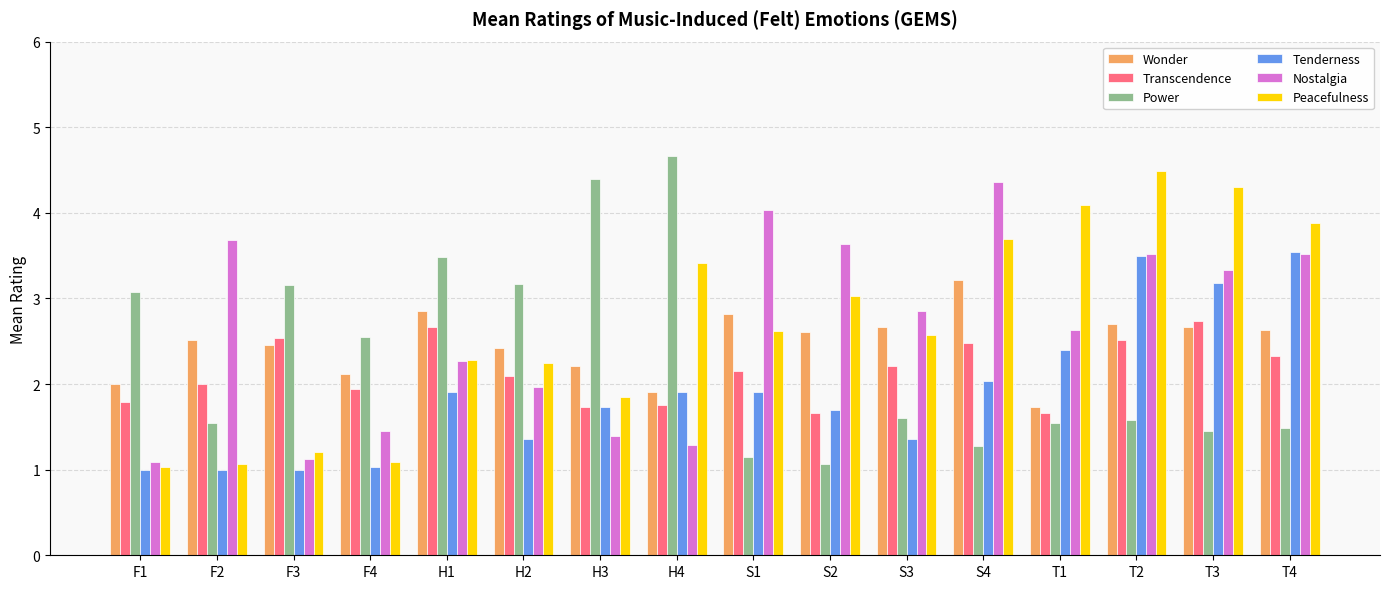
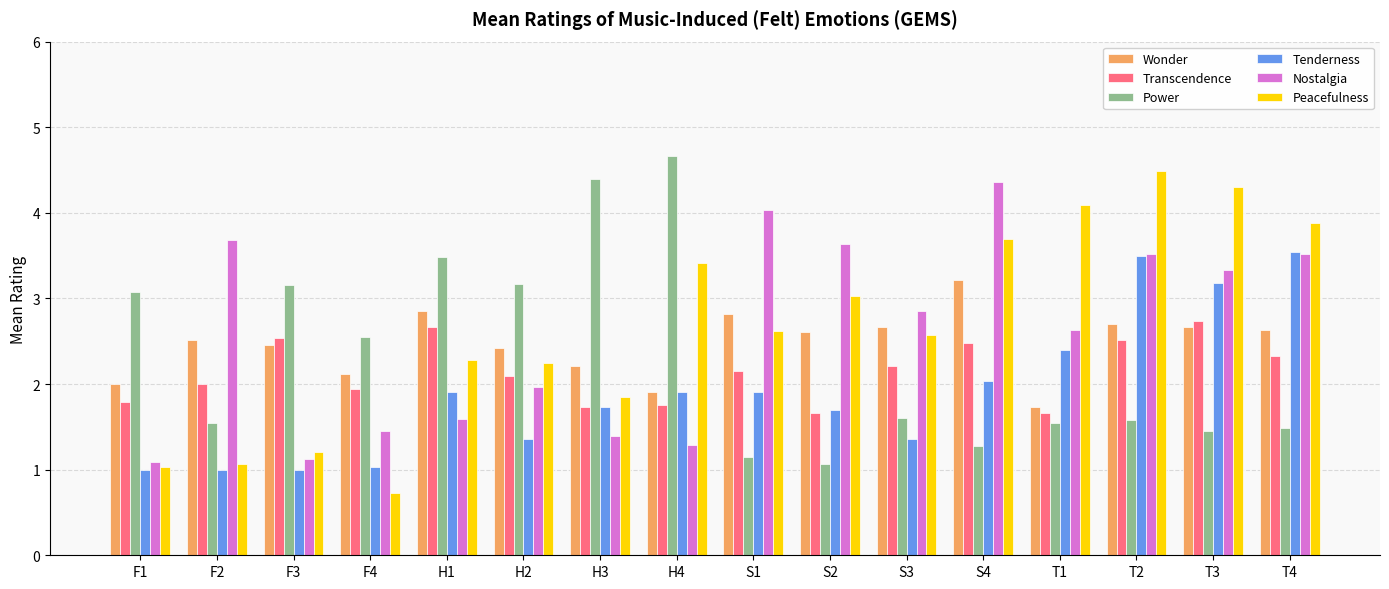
Peacefulness, F4: 1.1 -> 0.7
Nostalgia, H1: 2.3 -> 1.6
